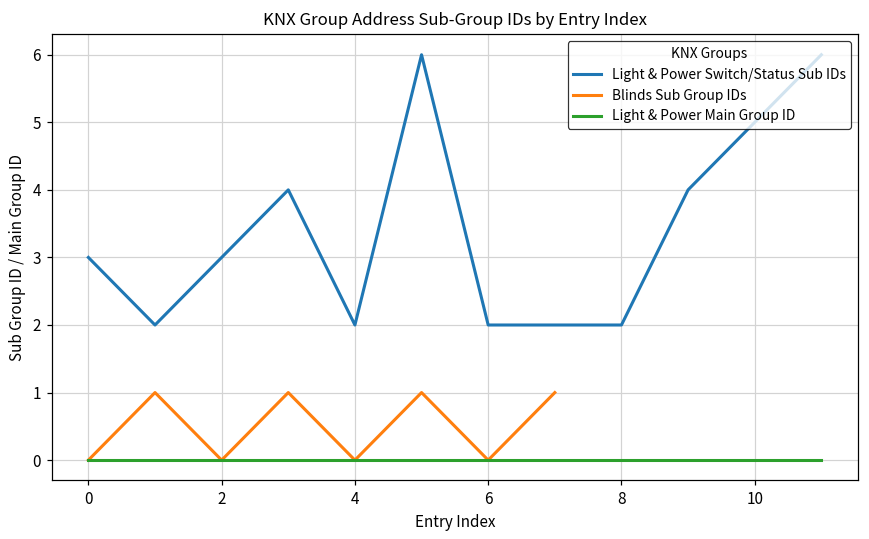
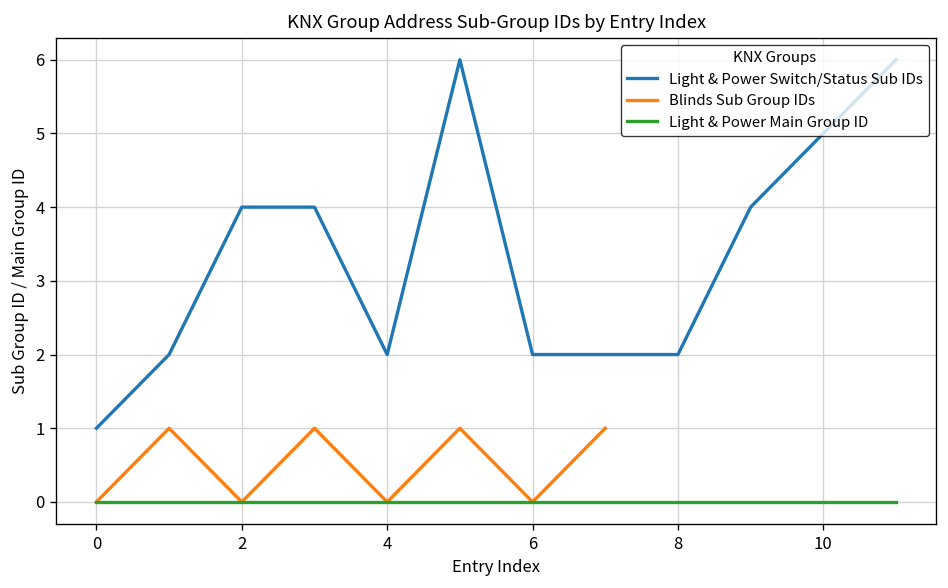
Light & Power Switch/Status Sub IDs, 0: 3 -> 1
Light & Power Switch/Status Sub IDs, 2: 3 -> 4
